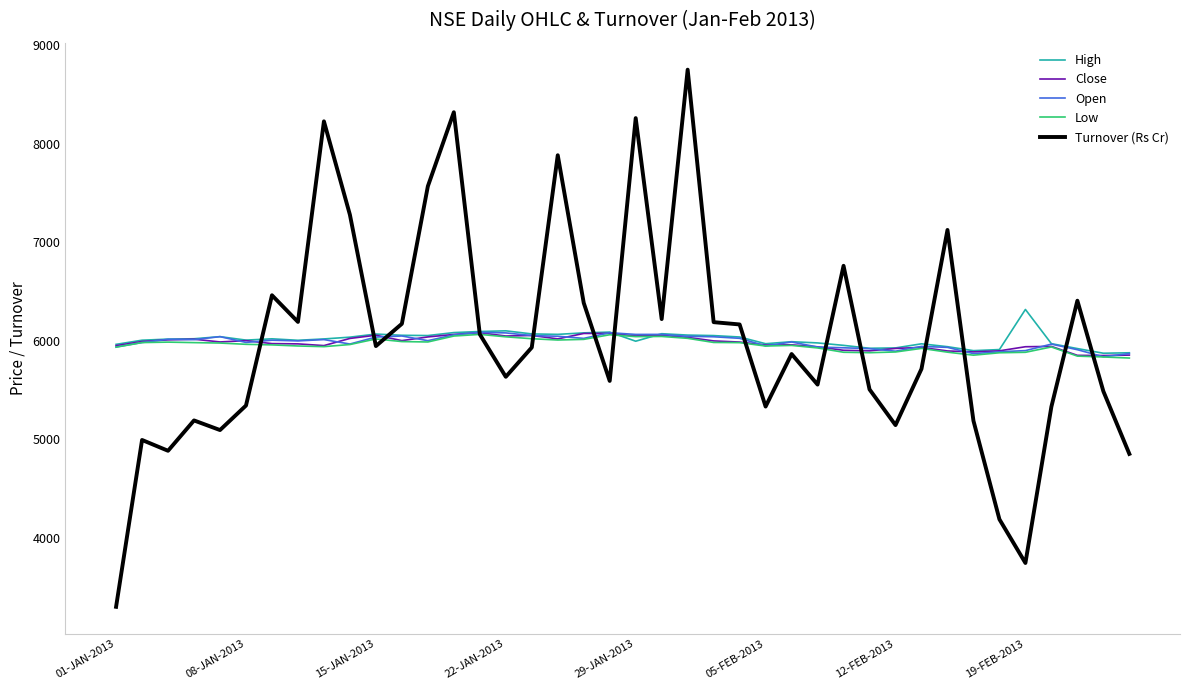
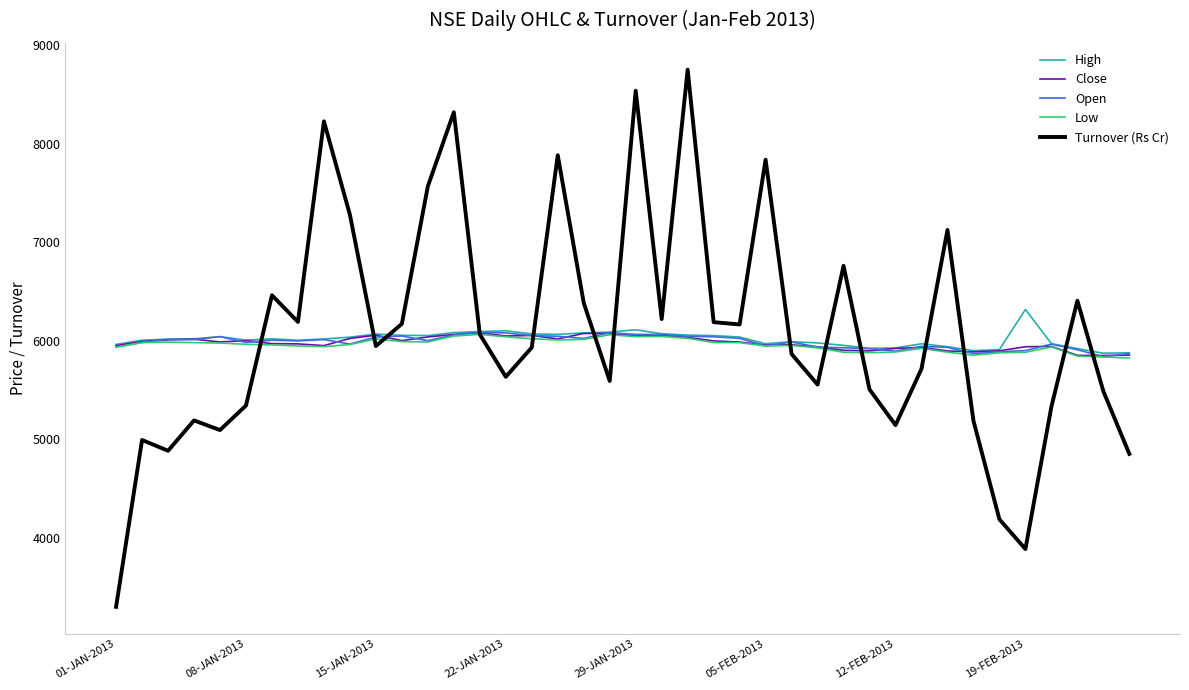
High, 29-JAN-2013: 6000 -> 6100
Turnover (Rs Cr), 29-JAN-2013: 8300 -> 8500
Turnover (Rs Cr), 05-FEB-2013: 5300 -> 7800
Turnover (Rs Cr), 19-FEB-2013: 3700 -> 3900
